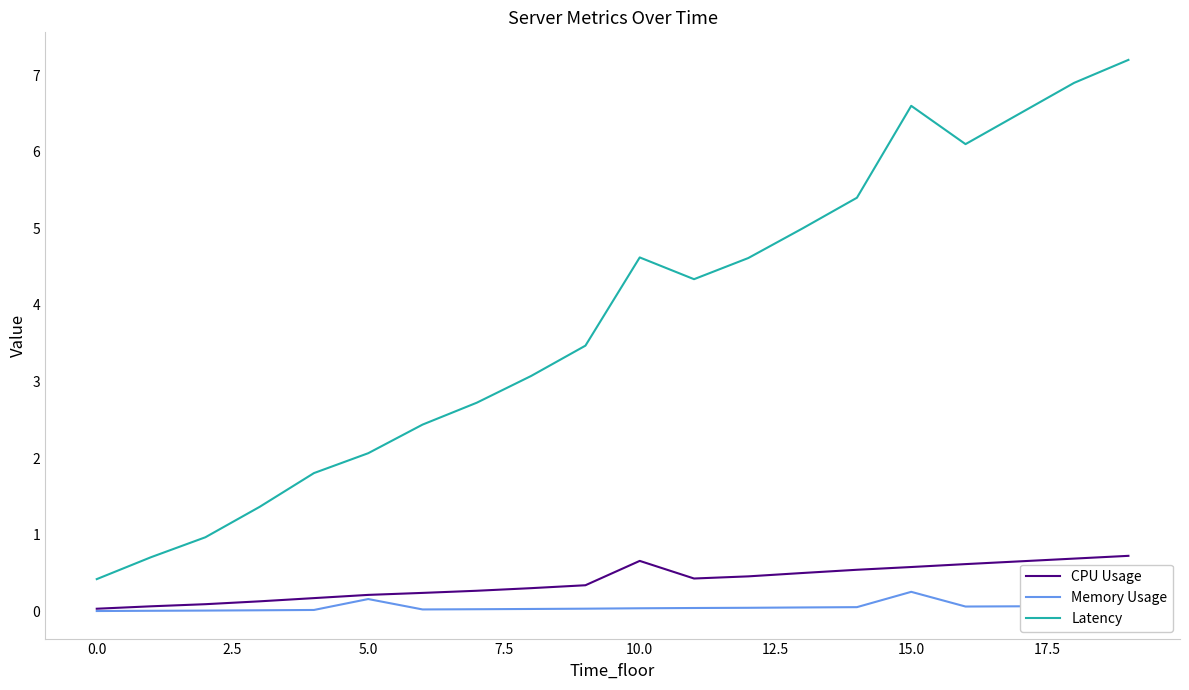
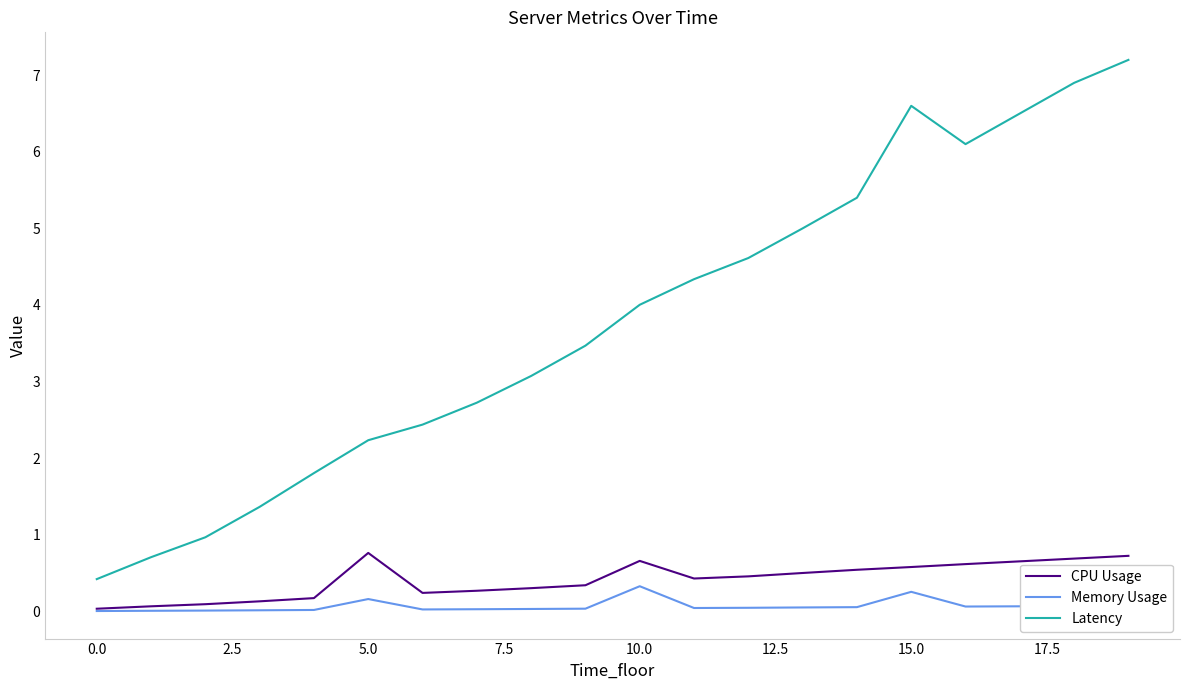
CPU Usage, 5.0: 0.2 -> 0.8
Latency, 5.0: 2.1 -> 2.2
Memory Usage, 10.0: 0.0 -> 0.3
Latency, 10.0: 4.6 -> 4.0
